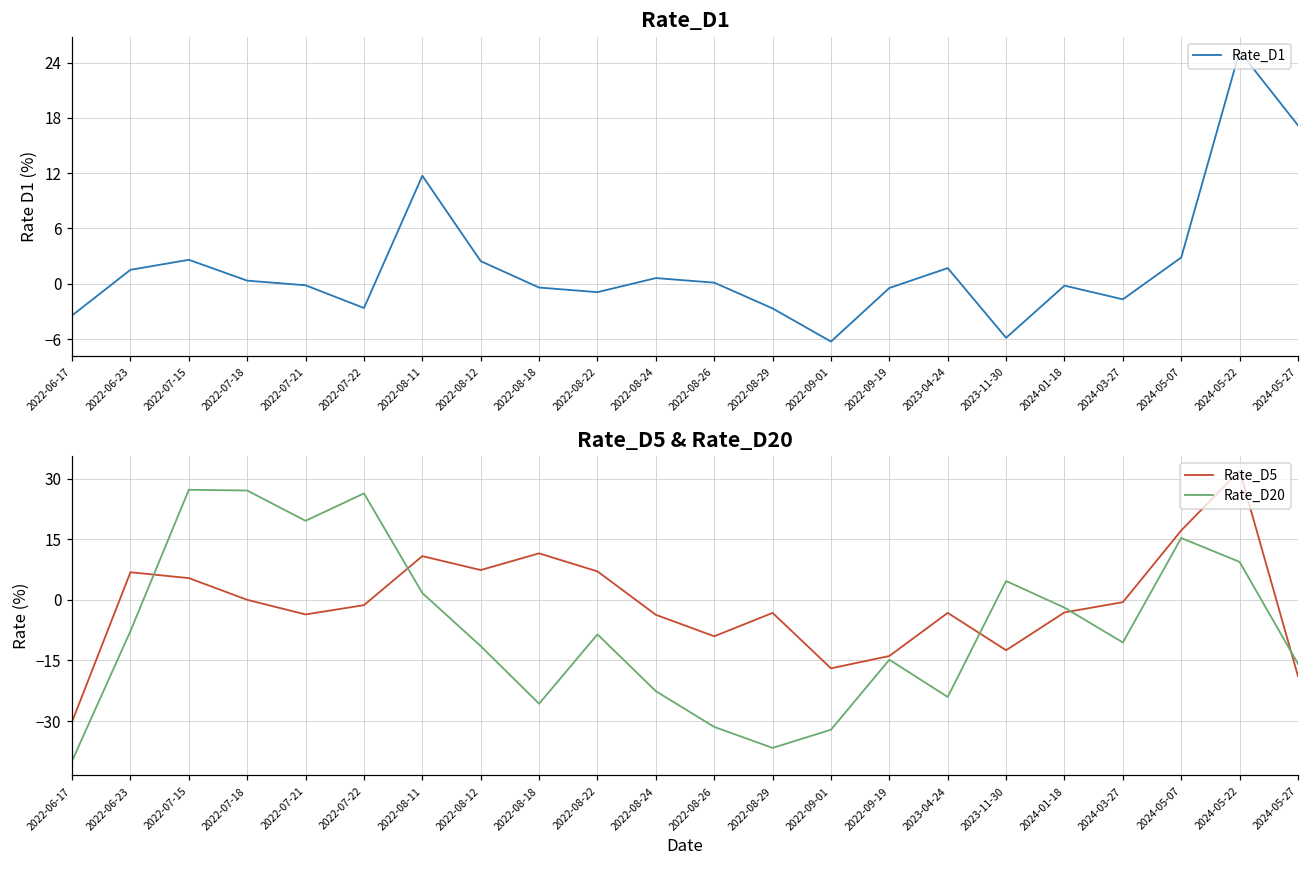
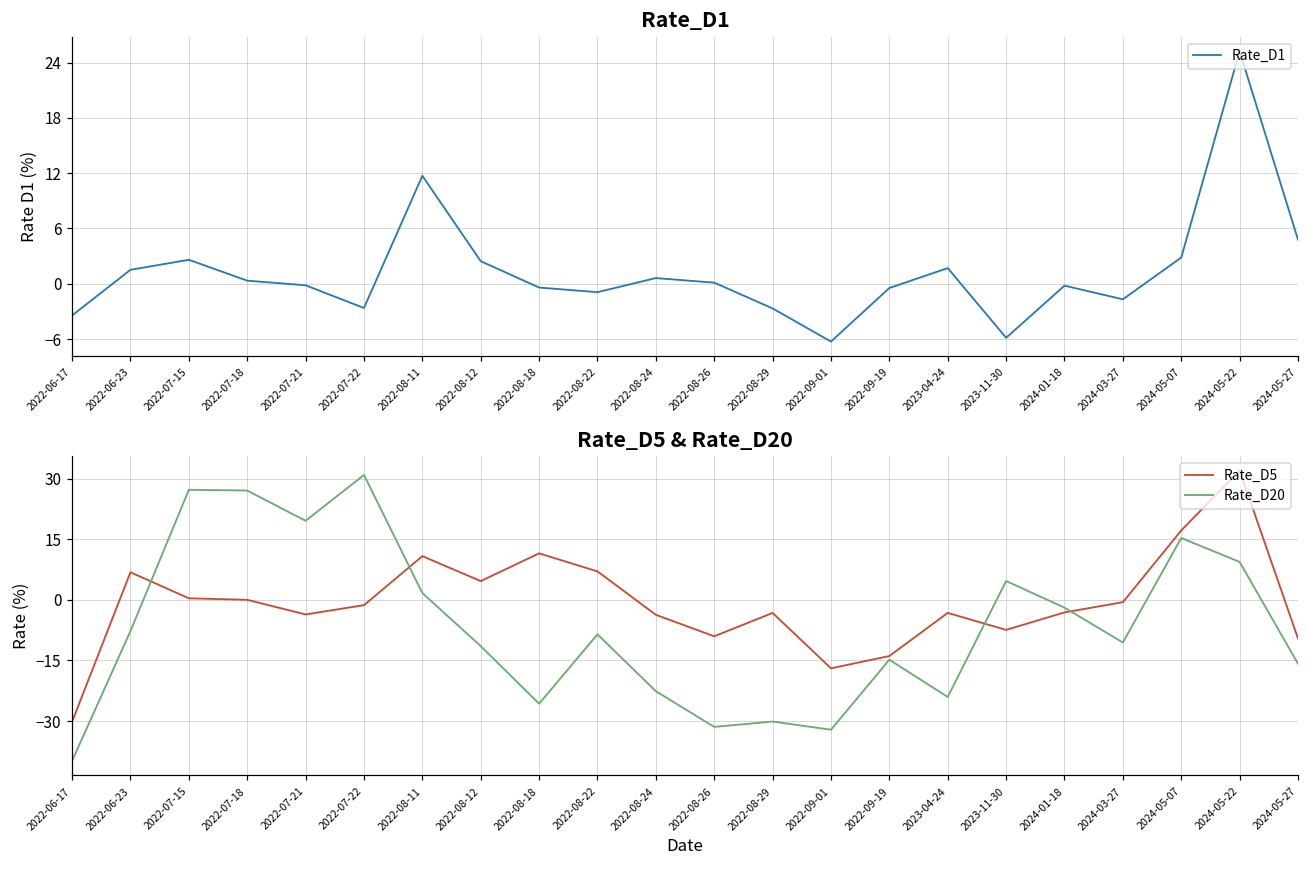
Rate_D1, 2024-05-27: 17 -> 5
Rate_D5 & Rate_D20, Rate_D5, 2022-07-15: 5 -> 0
Rate_D5 & Rate_D20, Rate_D20, 2022-07-22: 26 -> 31
Rate_D5 & Rate_D20, Rate_D5, 2022-08-12: 7 -> 5
Rate_D5 & Rate_D20, Rate_D20, 2022-08-29: -37 -> -30
Rate_D5 & Rate_D20, Rate_D5, 2023-11-30: -12 -> -7
Rate_D5 & Rate_D20, Rate_D5, 2024-05-27: -19 -> -10
